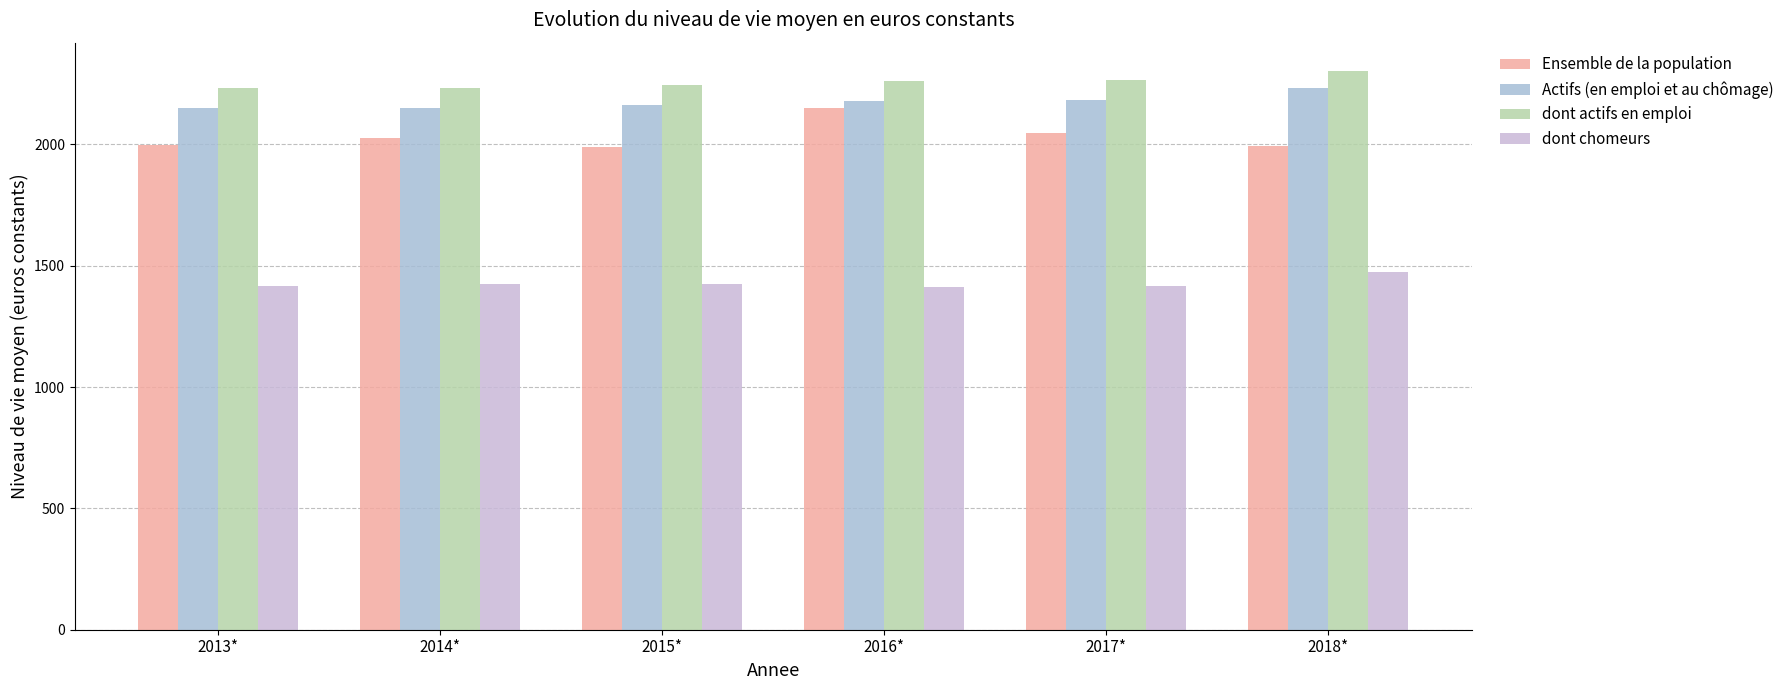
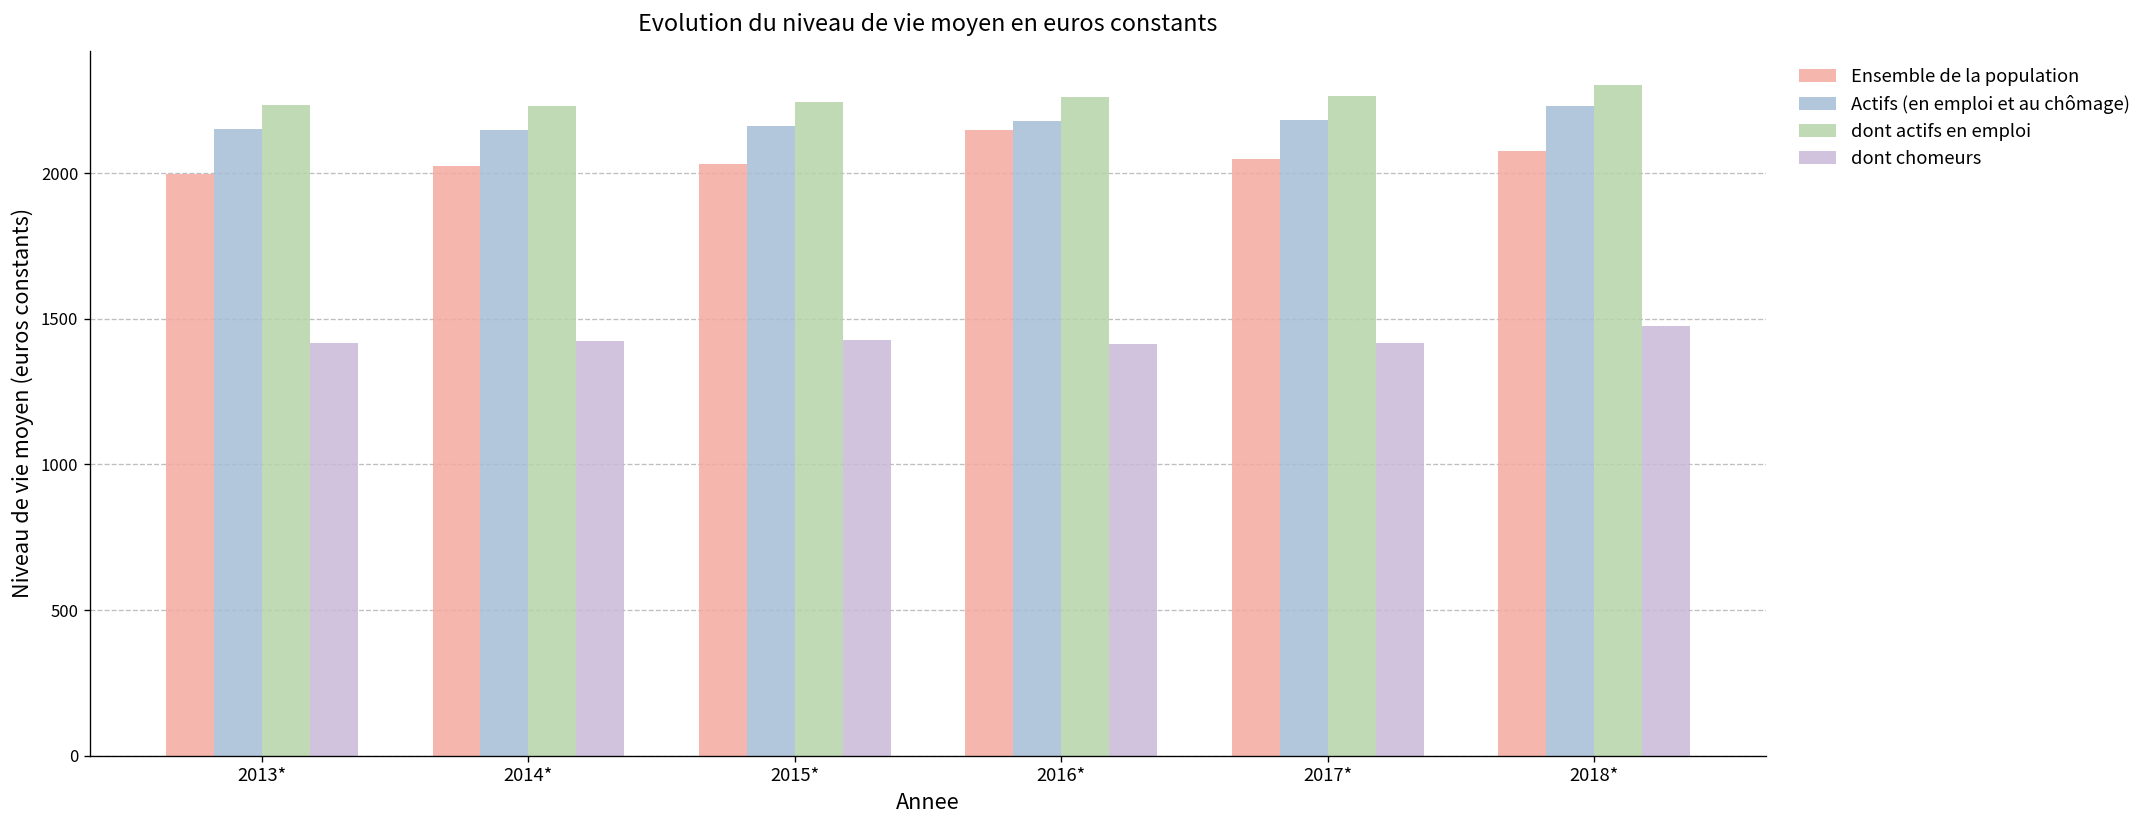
Ensemble de la population, 2015*: 1990 -> 2030
Ensemble de la population, 2018*: 1990 -> 2080
